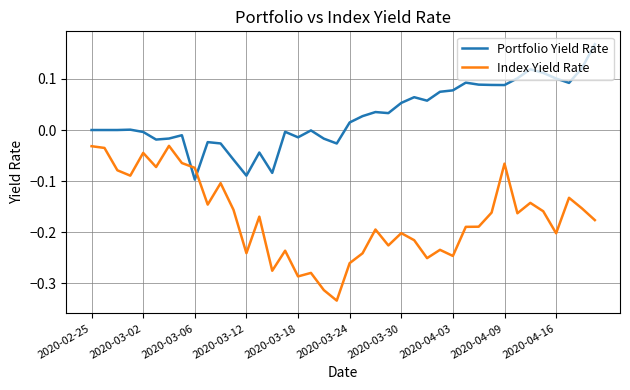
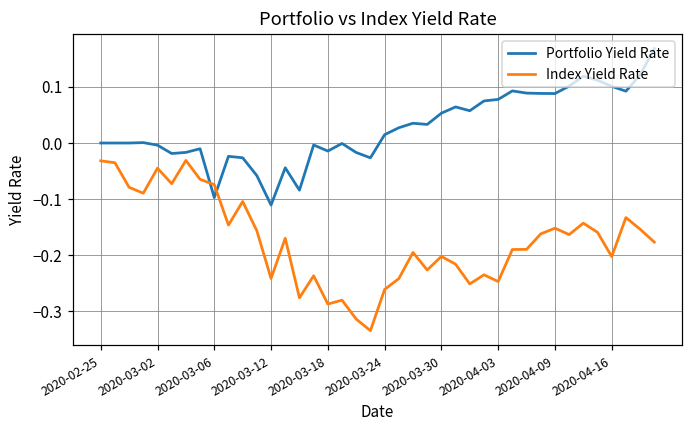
Portfolio Yield Rate, 2020-03-12: -0.09 -> -0.11
Index Yield Rate, 2020-04-09: -0.07 -> -0.15
